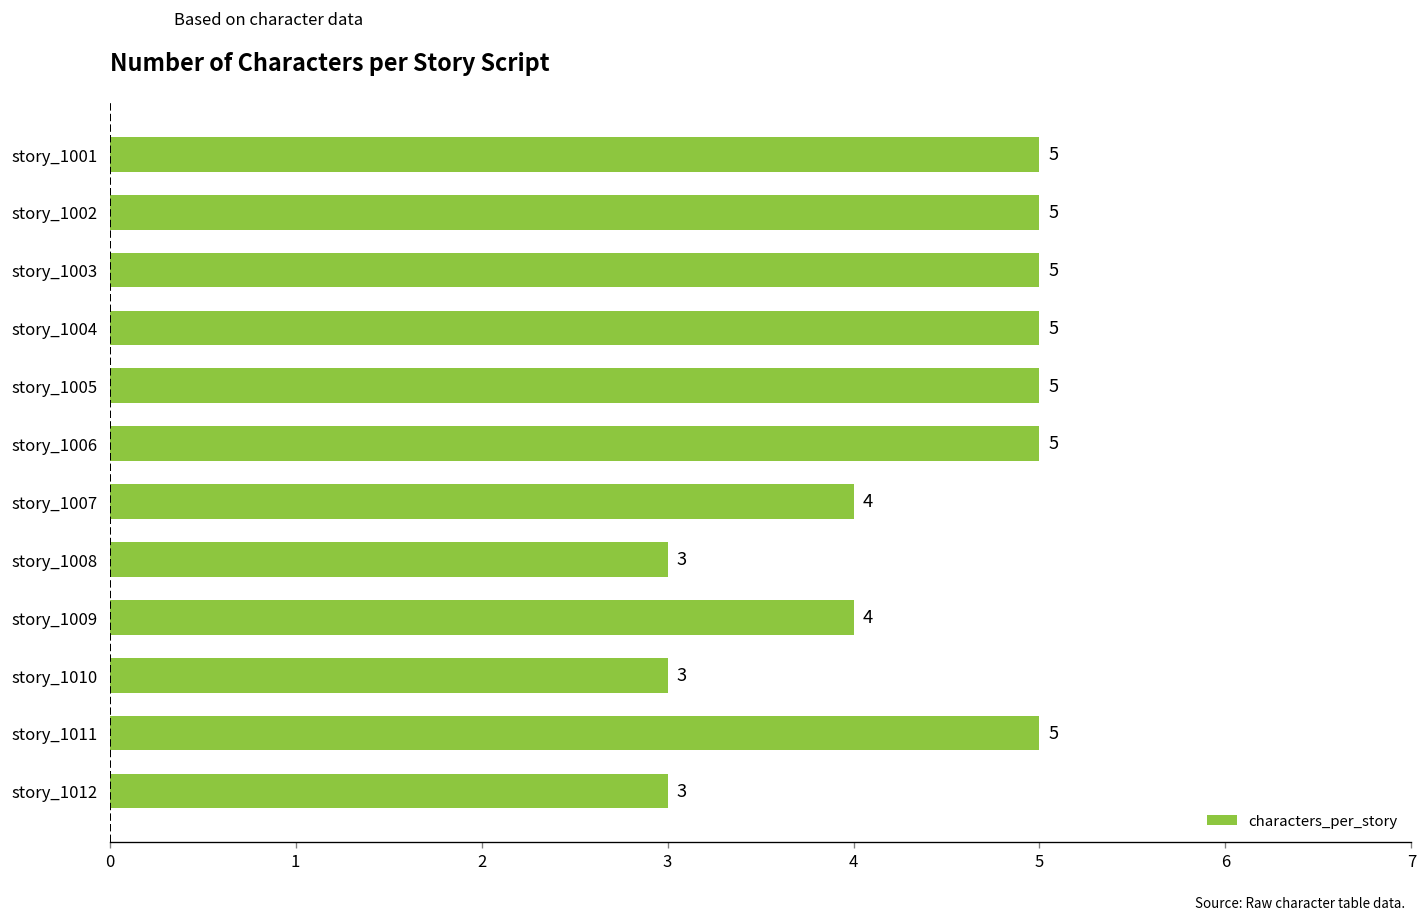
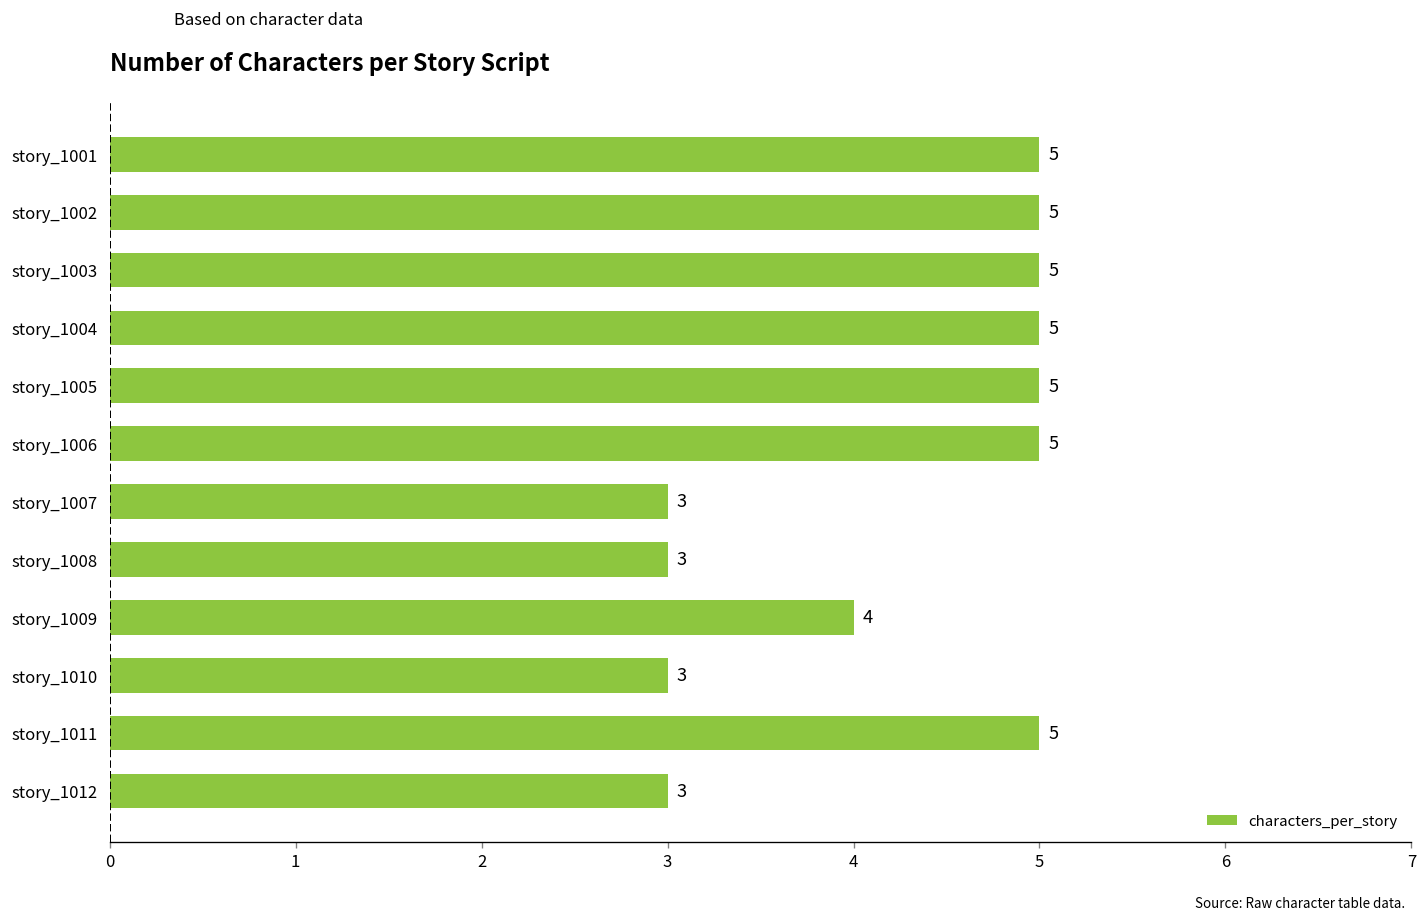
story_1007: 4 -> 3
